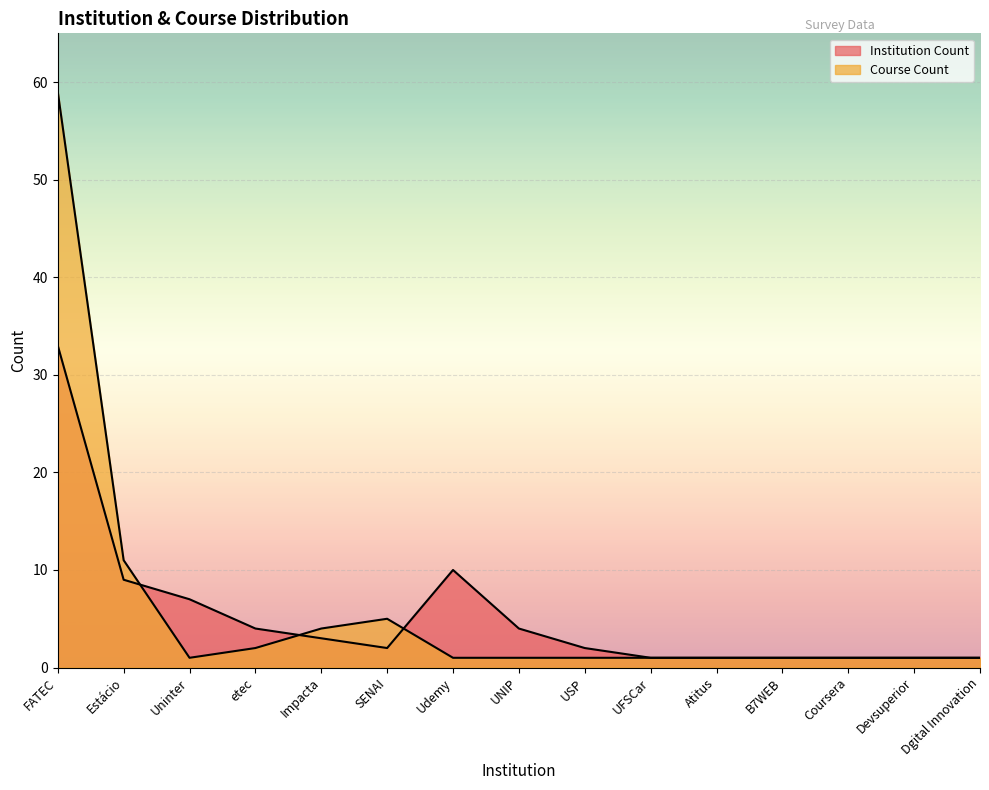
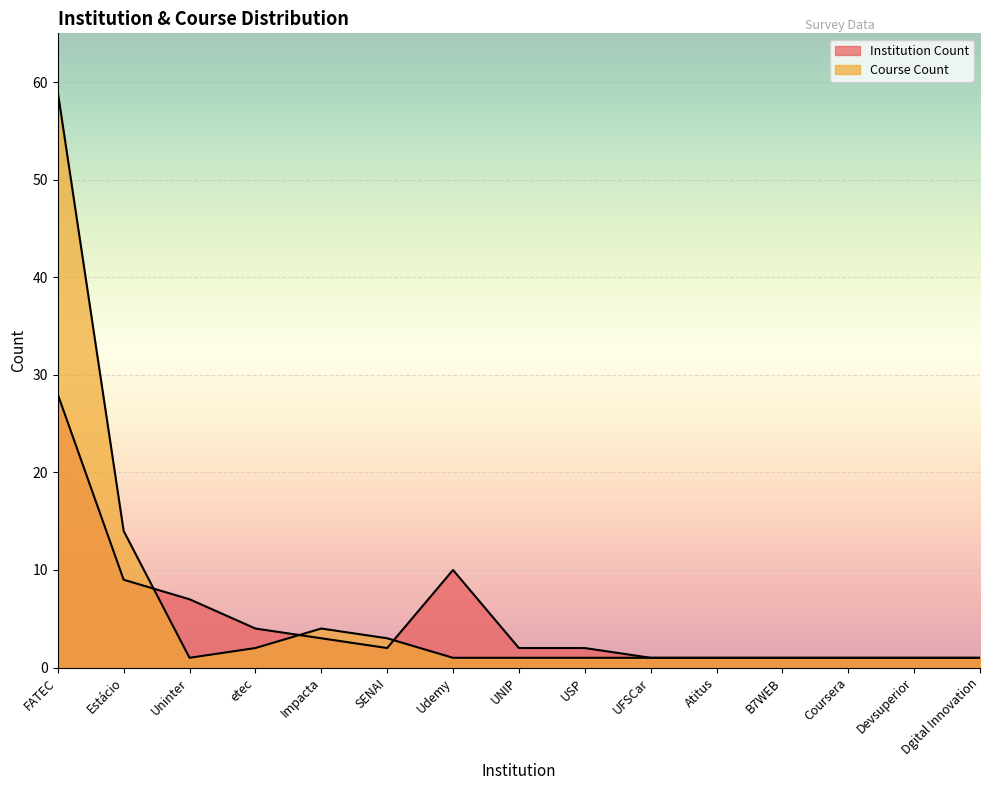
Institution Count, FATEC: 33 -> 28
Course Count, Estácio: 11 -> 14
Course Count, SENAI: 5 -> 3
Institution Count, UNIP: 4 -> 2
